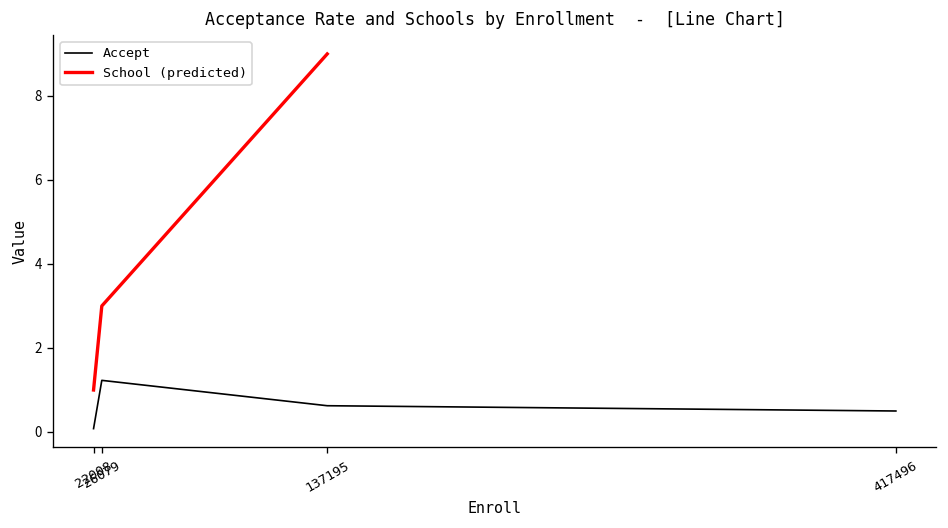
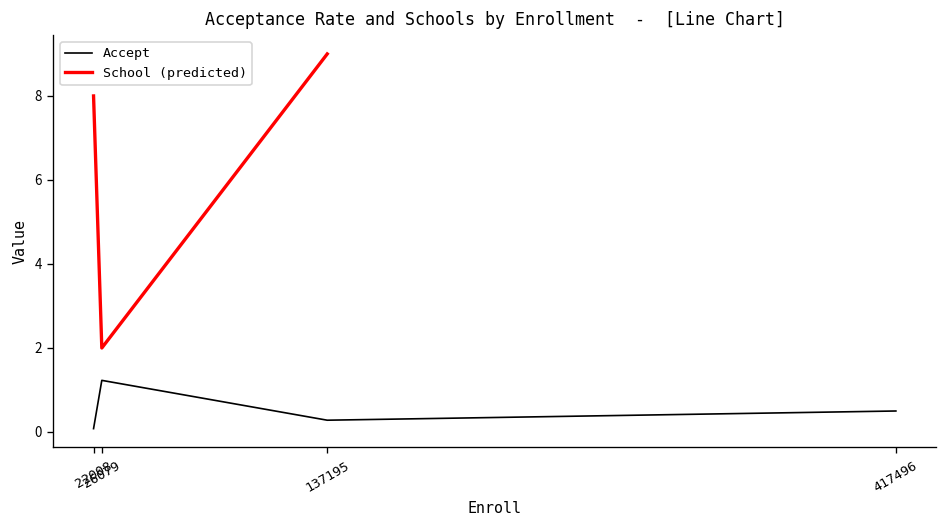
School (predicted), 22008: 1 -> 8
School (predicted), 26079: 3 -> 2
Accept, 137195: 0.6 -> 0.3
